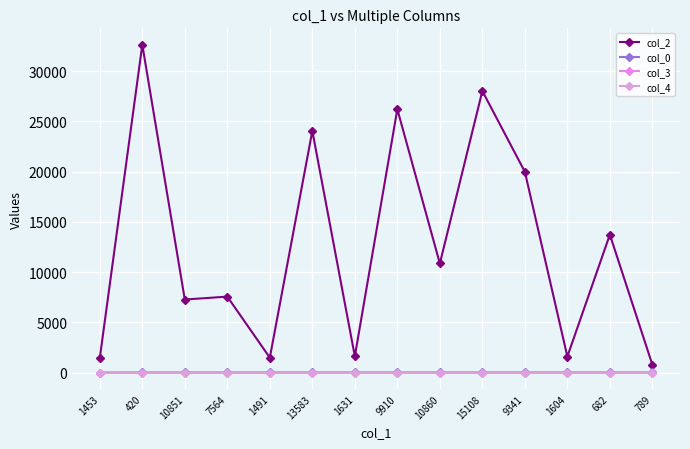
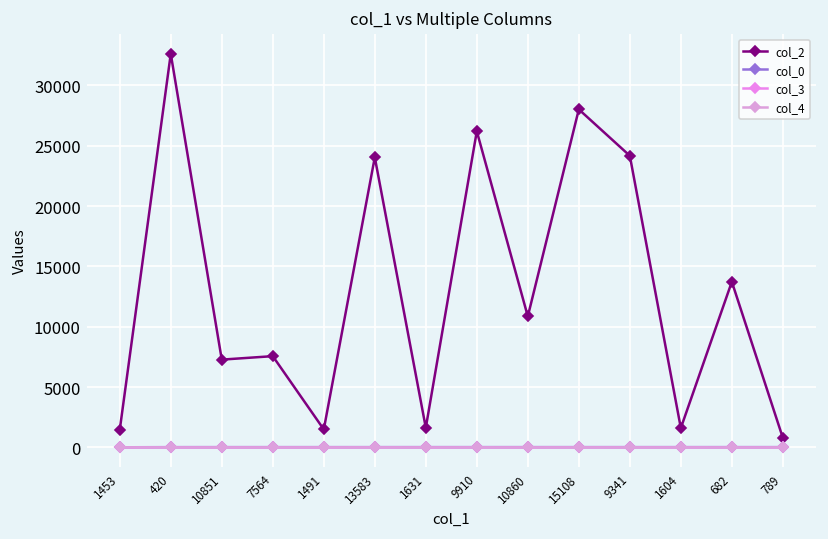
col_2, 9341: 20000 -> 24200
